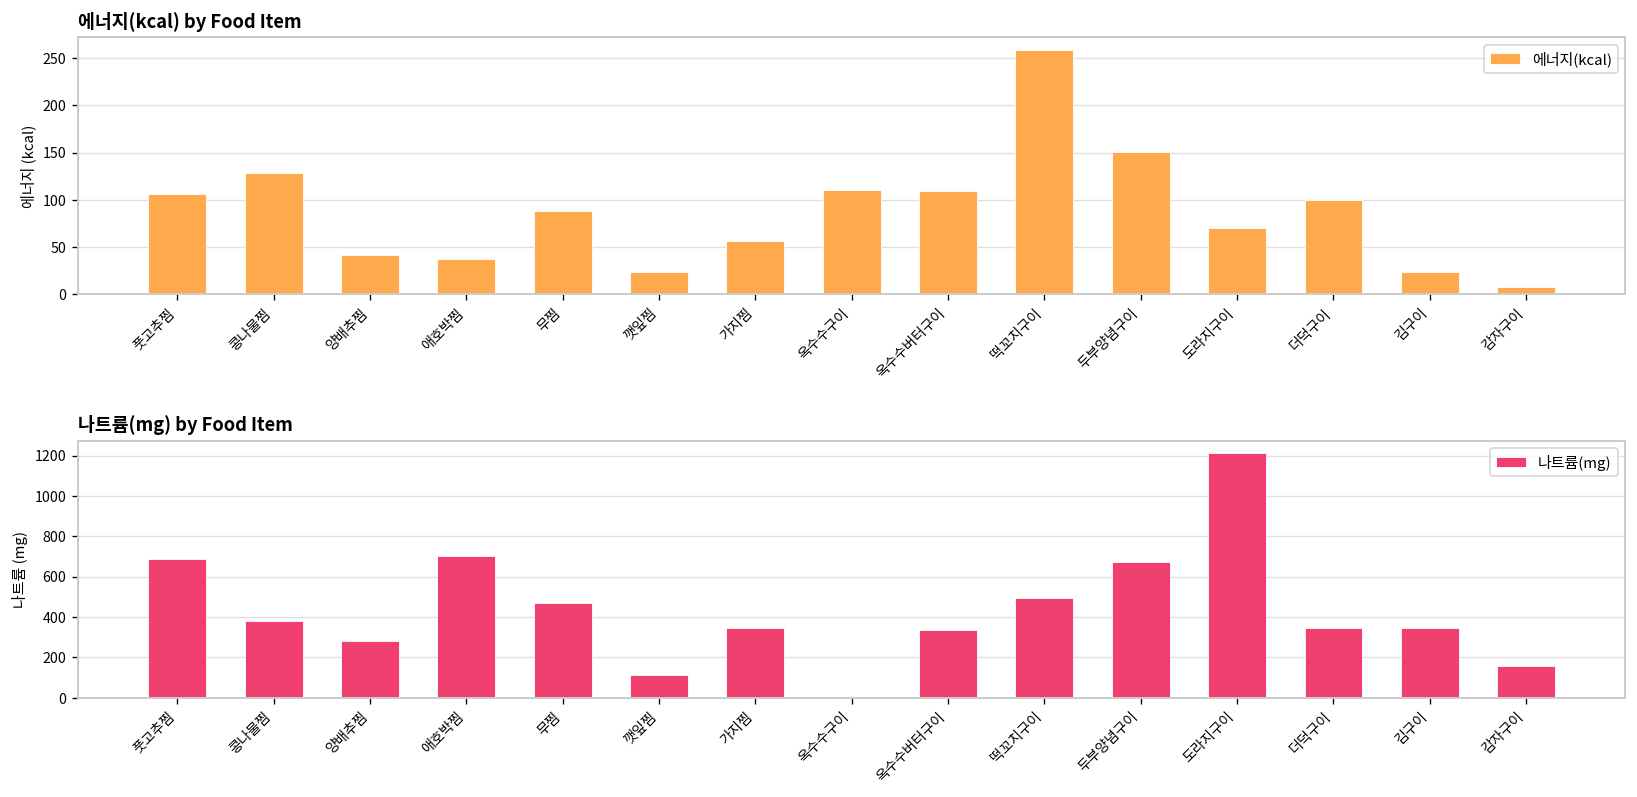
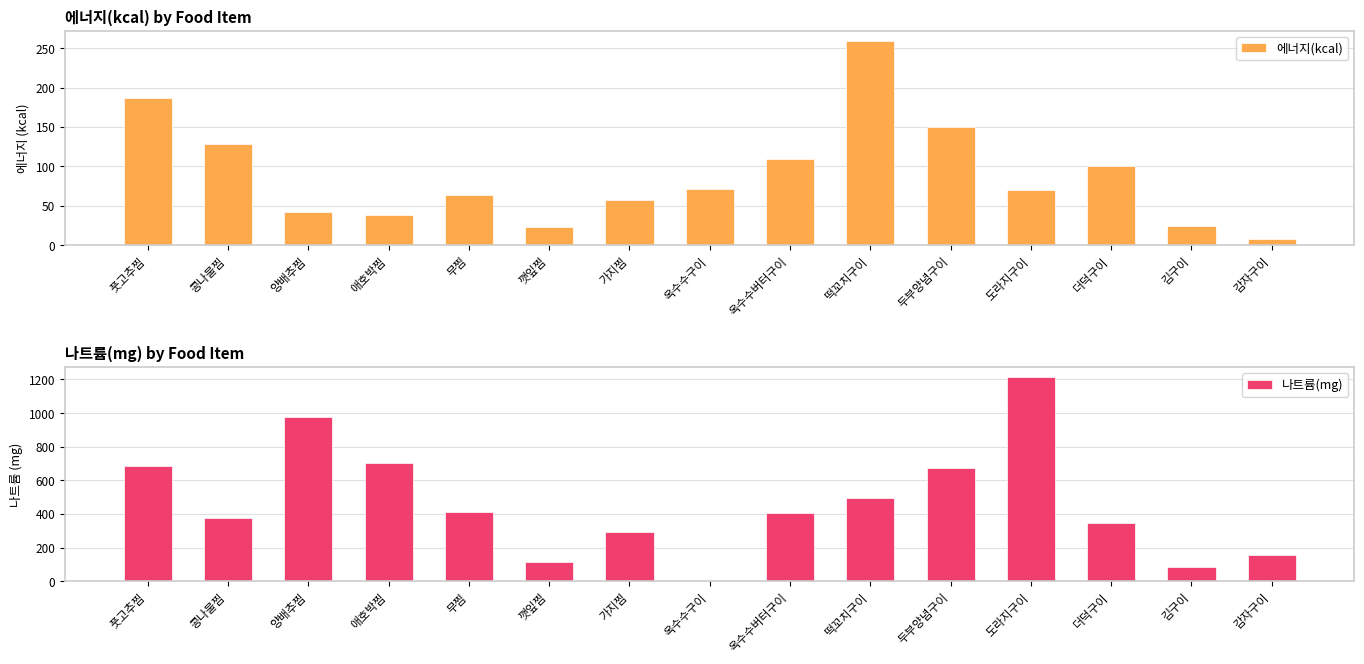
에너지(kcal) by Food Item, 풋고추찜: 110 -> 190
에너지(kcal) by Food Item, 무찜: 90 -> 60
에너지(kcal) by Food Item, 옥수수구이: 110 -> 70
나트륨(mg) by Food Item, 양배추찜: 280 -> 980
나트륨(mg) by Food Item, 무찜: 470 -> 410
나트륨(mg) by Food Item, 가지찜: 340 -> 290
나트륨(mg) by Food Item, 옥수수버터구이: 340 -> 410
나트륨(mg) by Food Item, 김구이: 350 -> 80
